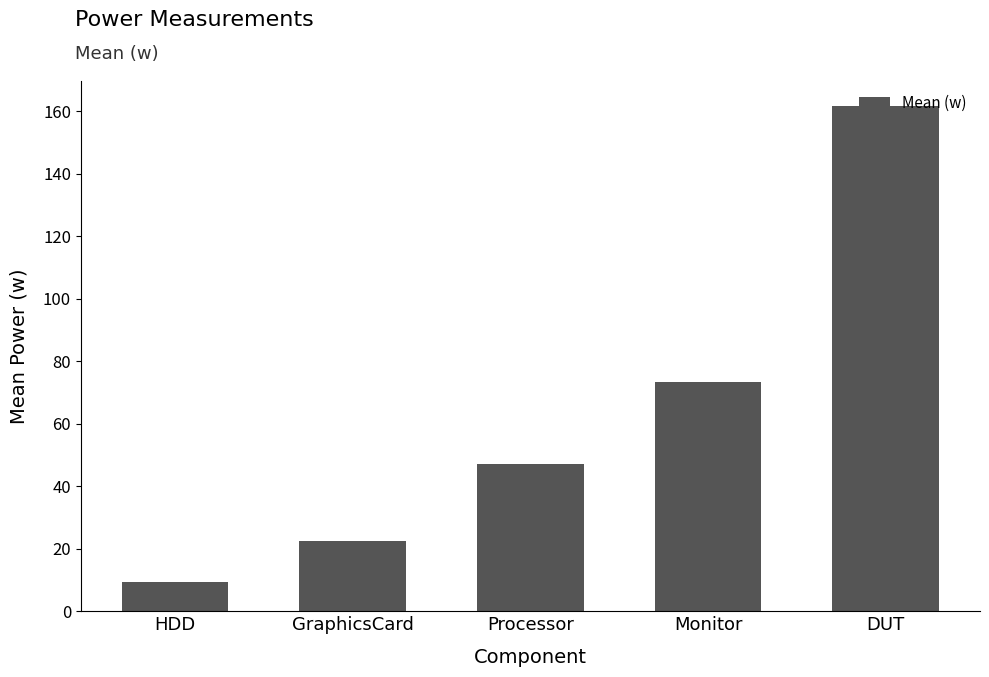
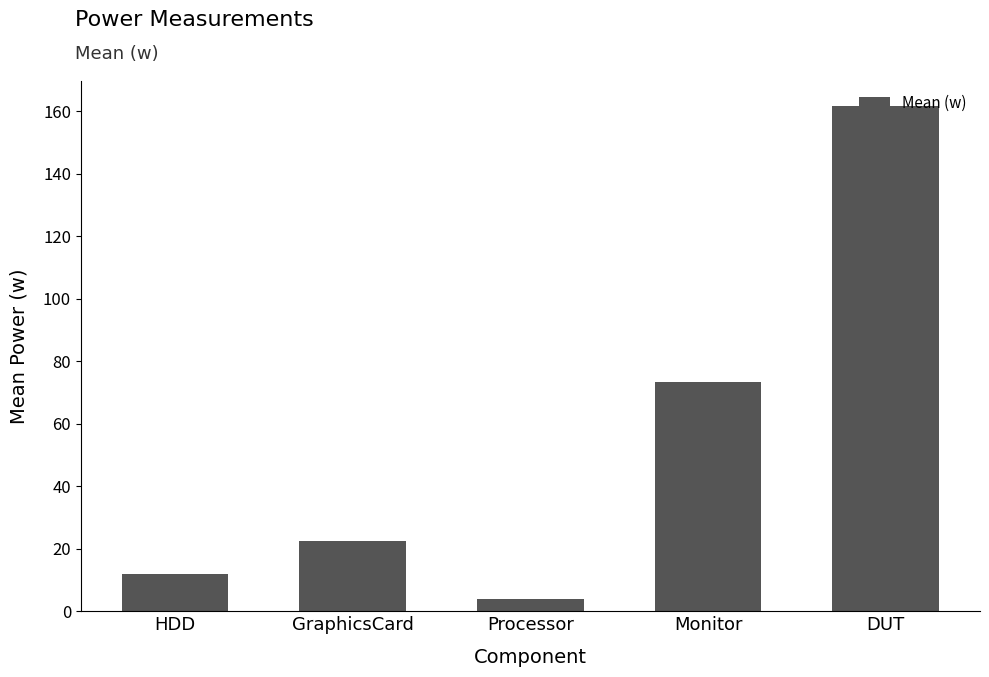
HDD: 9 -> 12
Processor: 47 -> 4
